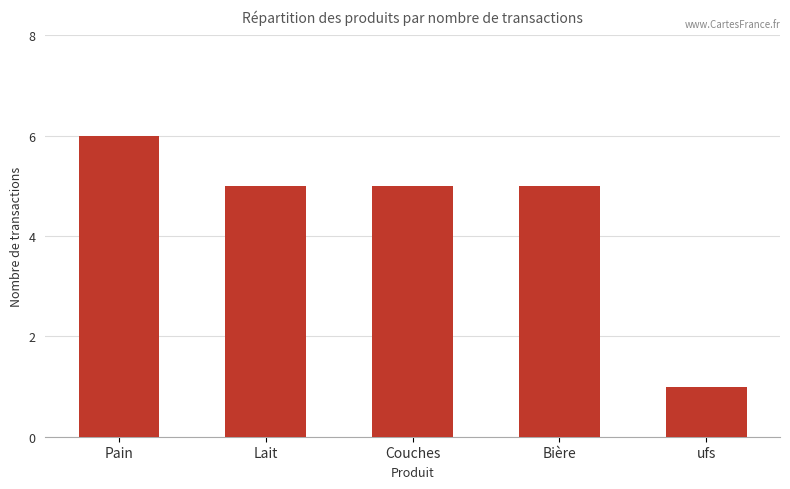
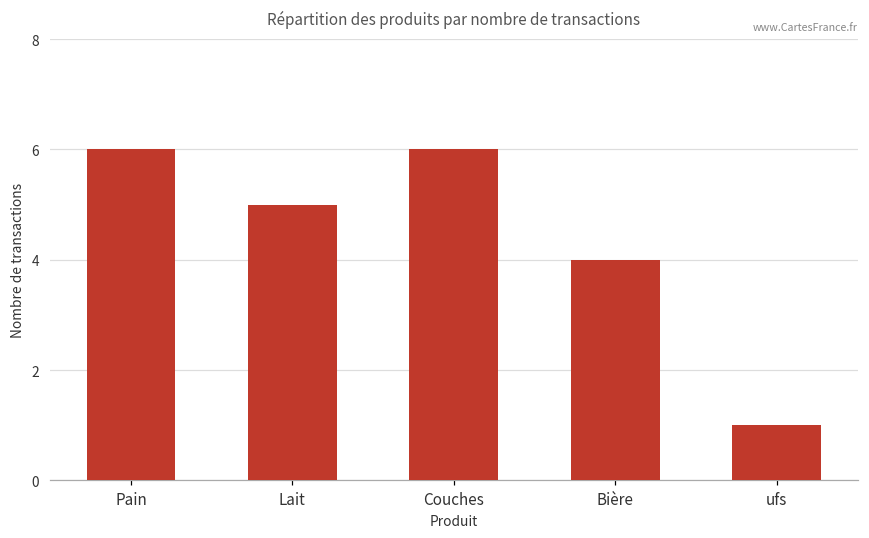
Couches: 5 -> 6
Bière: 5 -> 4
